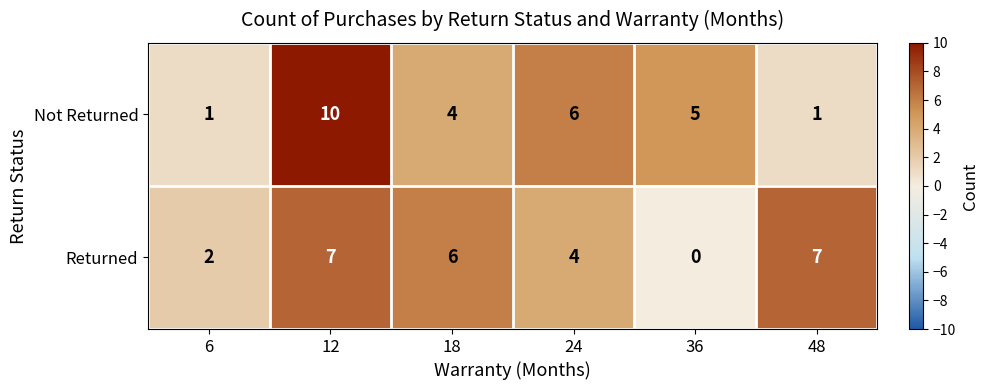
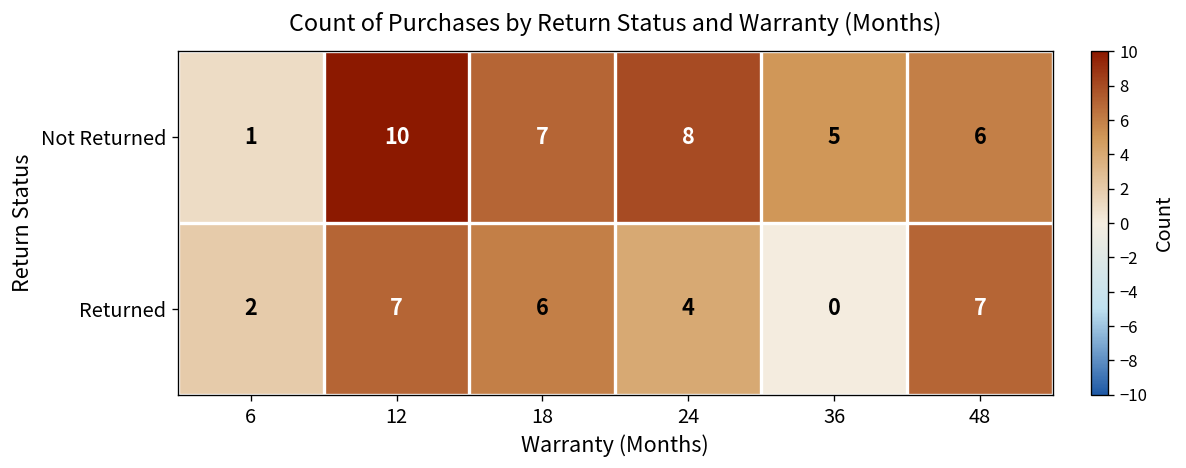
Not Returned, 18: 4 -> 7
Not Returned, 24: 6 -> 8
Not Returned, 48: 1 -> 6
